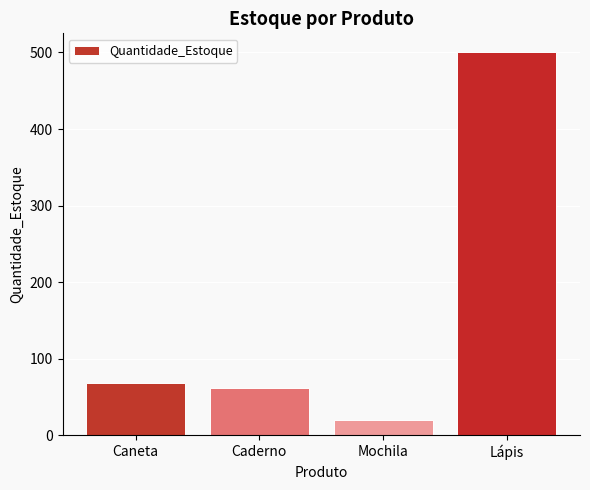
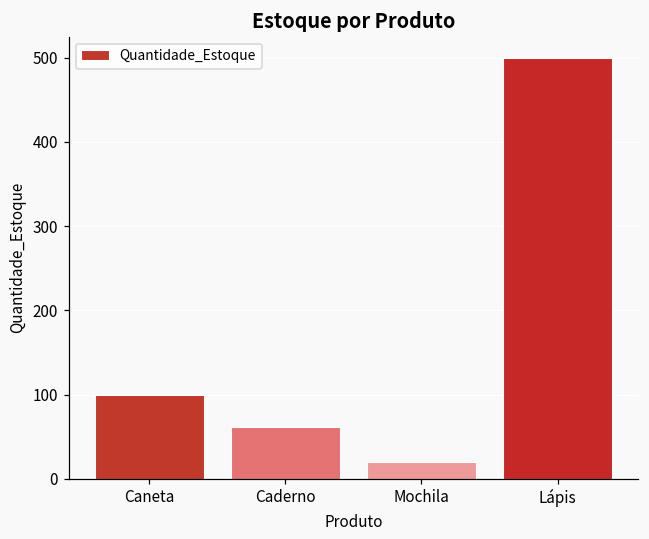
Caneta: 70 -> 100
